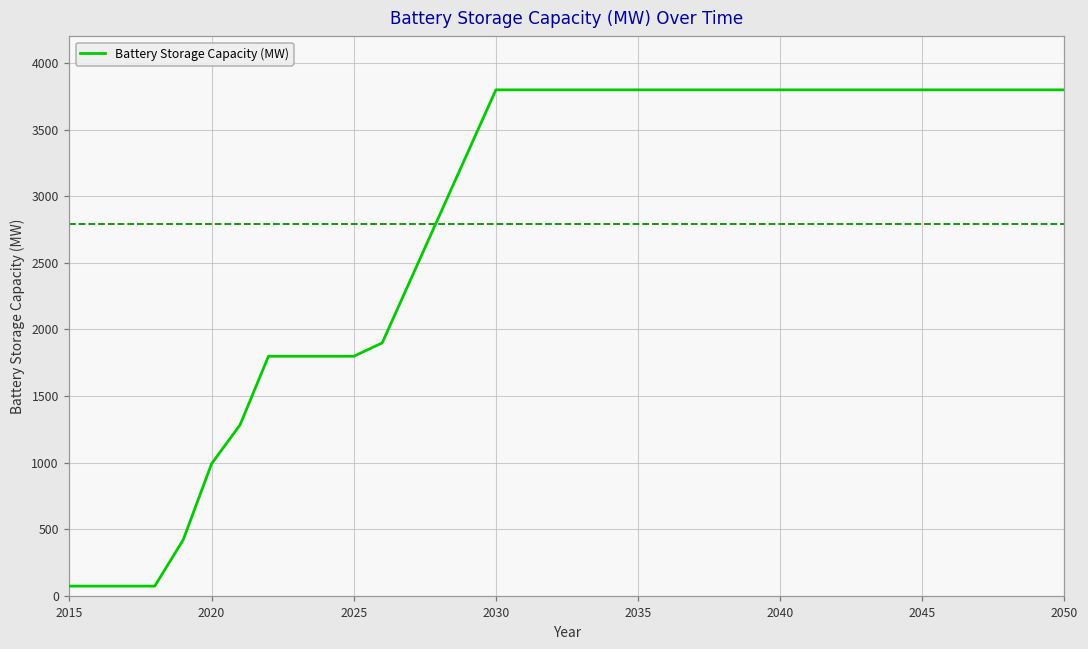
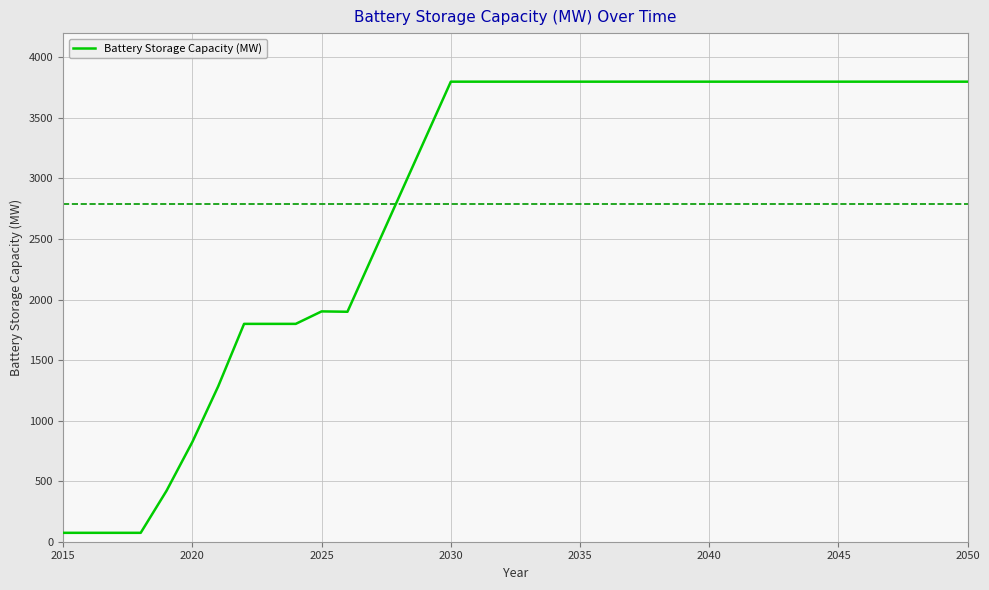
2020: 990 -> 820
2025: 1800 -> 1900
